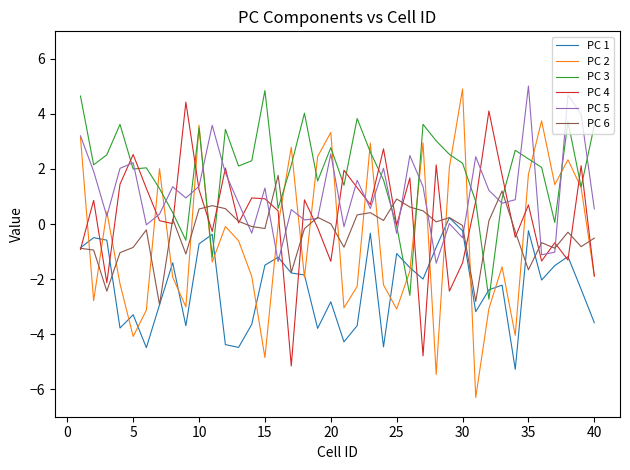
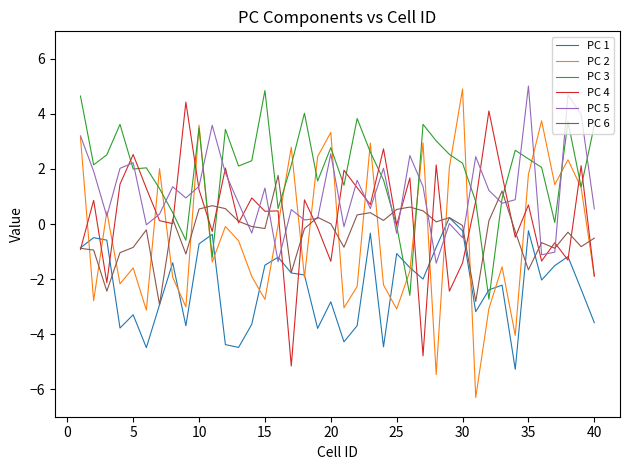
PC 2, 5: -4.1 -> -1.6
PC 2, 15: -4.9 -> -2.7
PC 4, 15: 0.9 -> 0.5
PC 6, 25: 0.9 -> 0.5
